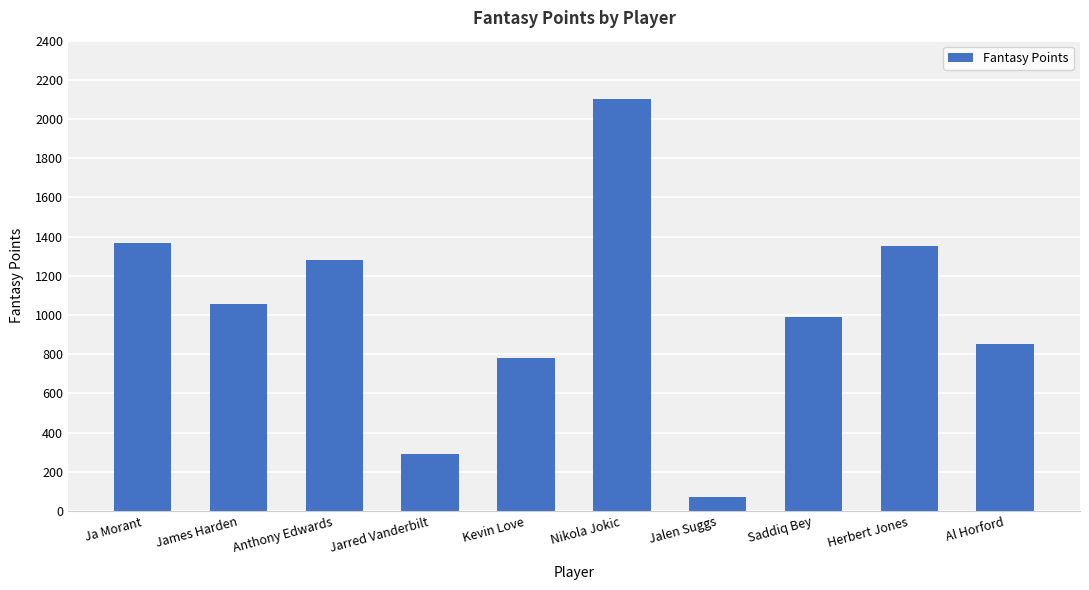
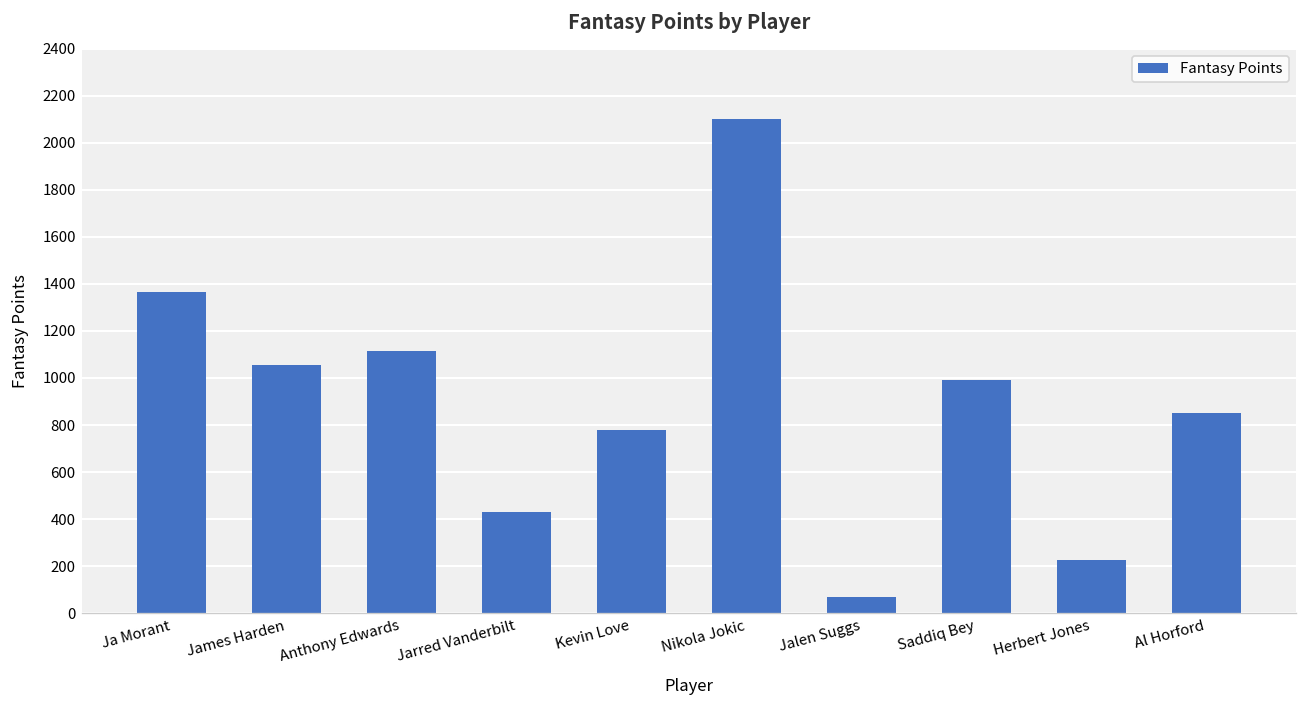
Anthony Edwards: 1280 -> 1110
Jarred Vanderbilt: 290 -> 430
Herbert Jones: 1350 -> 230
